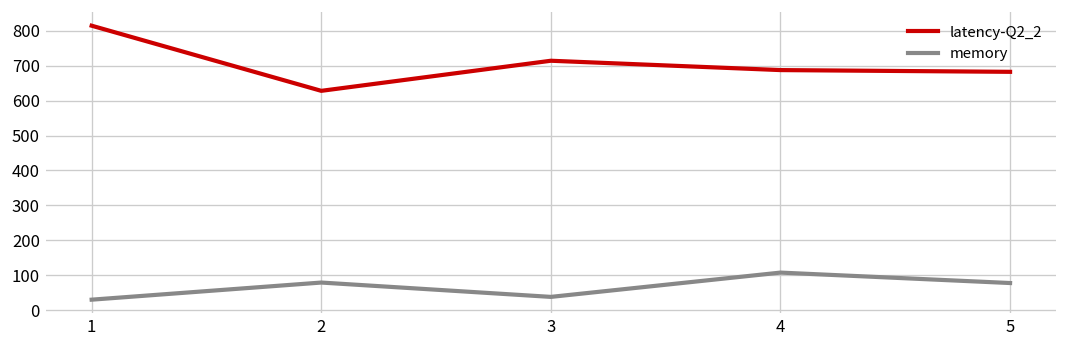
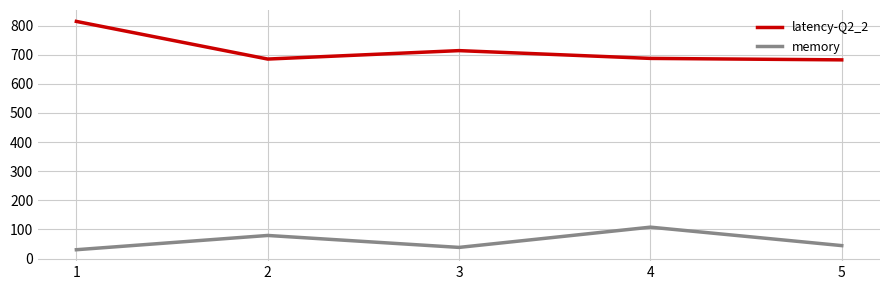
latency-Q2_2, 2: 630 -> 690
memory, 5: 80 -> 40
